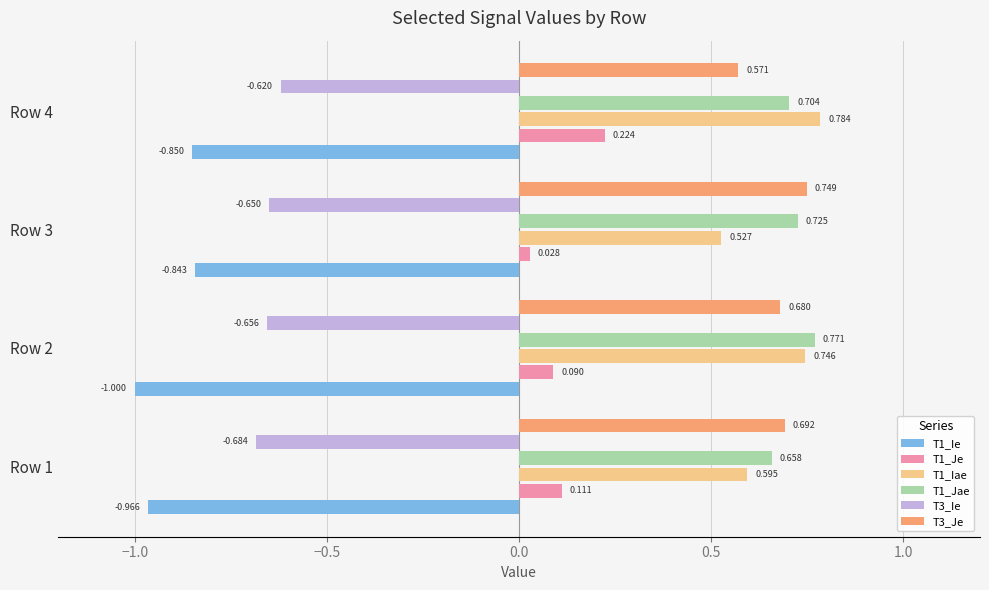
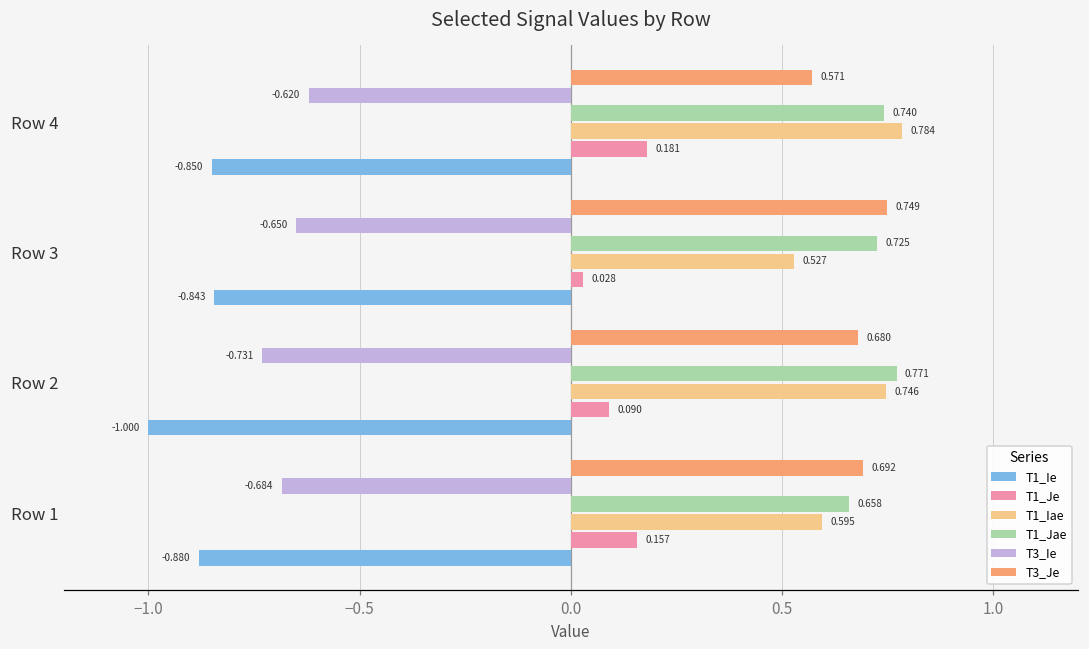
T1_Jae, Row 4: 0.704 -> 0.740
T1_Je, Row 4: 0.224 -> 0.181
T3_Ie, Row 2: -0.656 -> -0.731
T1_Je, Row 1: 0.111 -> 0.157
T1_Ie, Row 1: -0.966 -> -0.880
